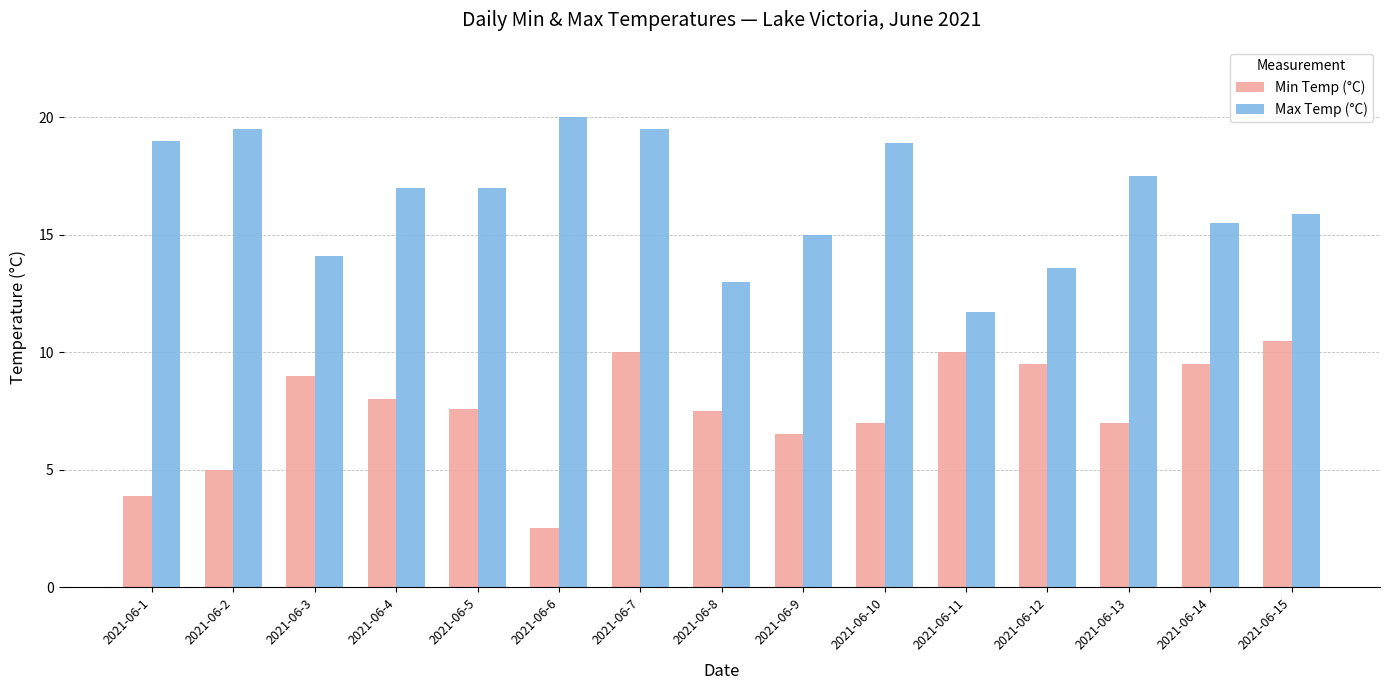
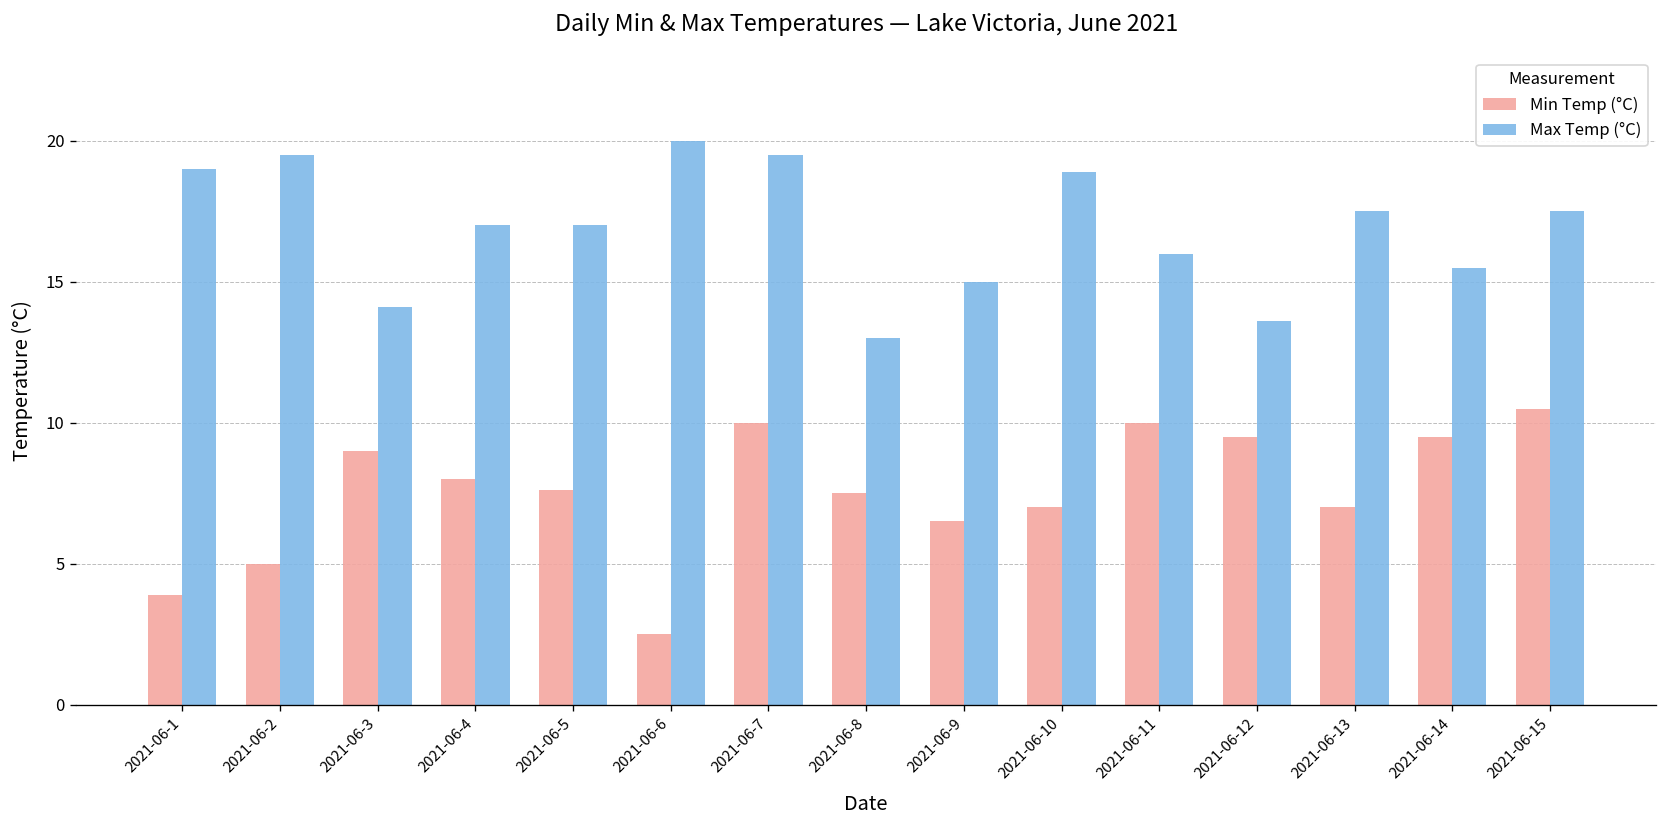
Max Temp (°C), 2021-06-11: 11.7 -> 16.0
Max Temp (°C), 2021-06-15: 15.9 -> 17.5
